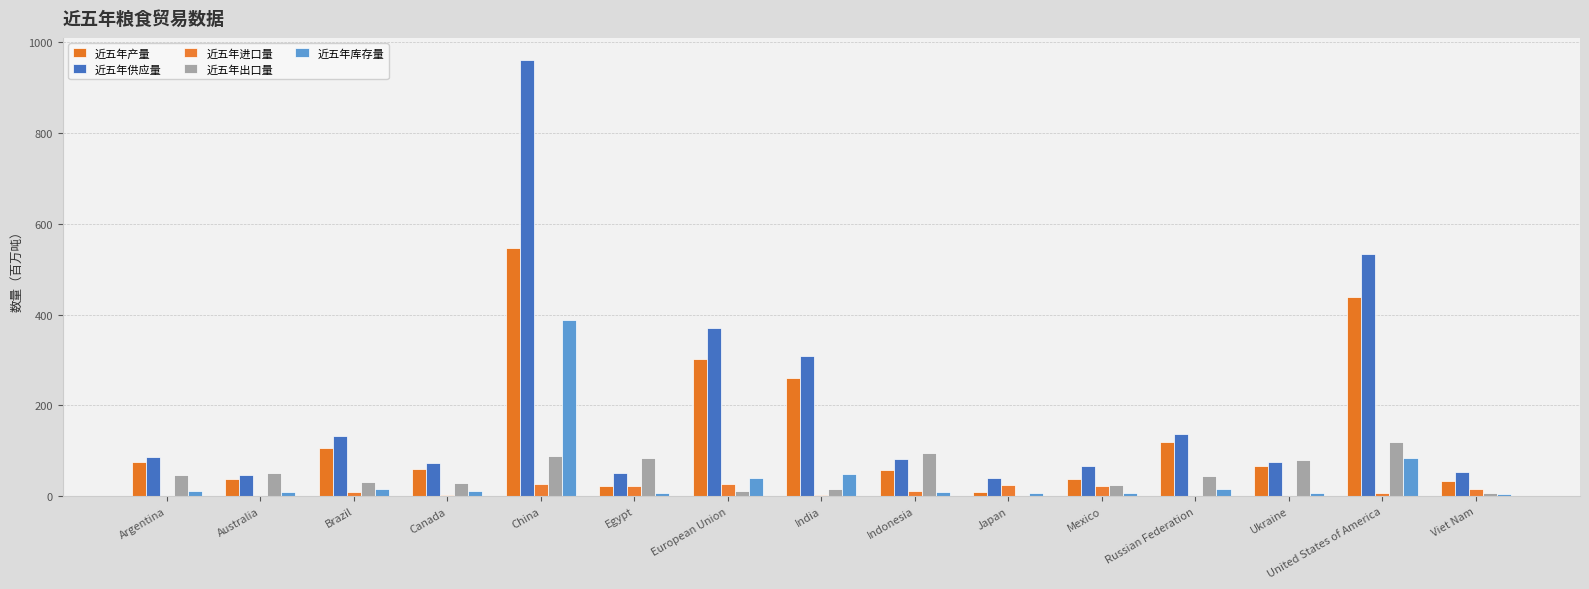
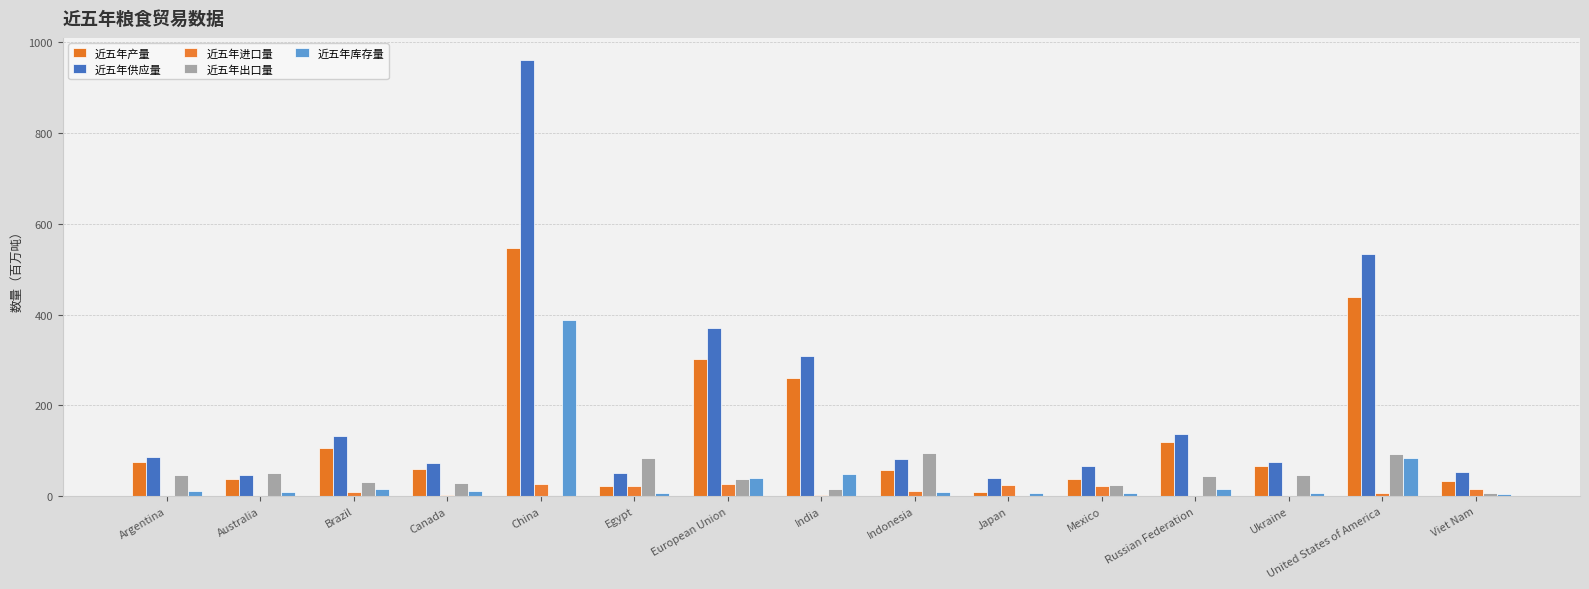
近五年出口量, China: 90 -> 0
近五年出口量, European Union: 10 -> 40
近五年出口量, Ukraine: 80 -> 50
近五年出口量, United States of America: 120 -> 90
